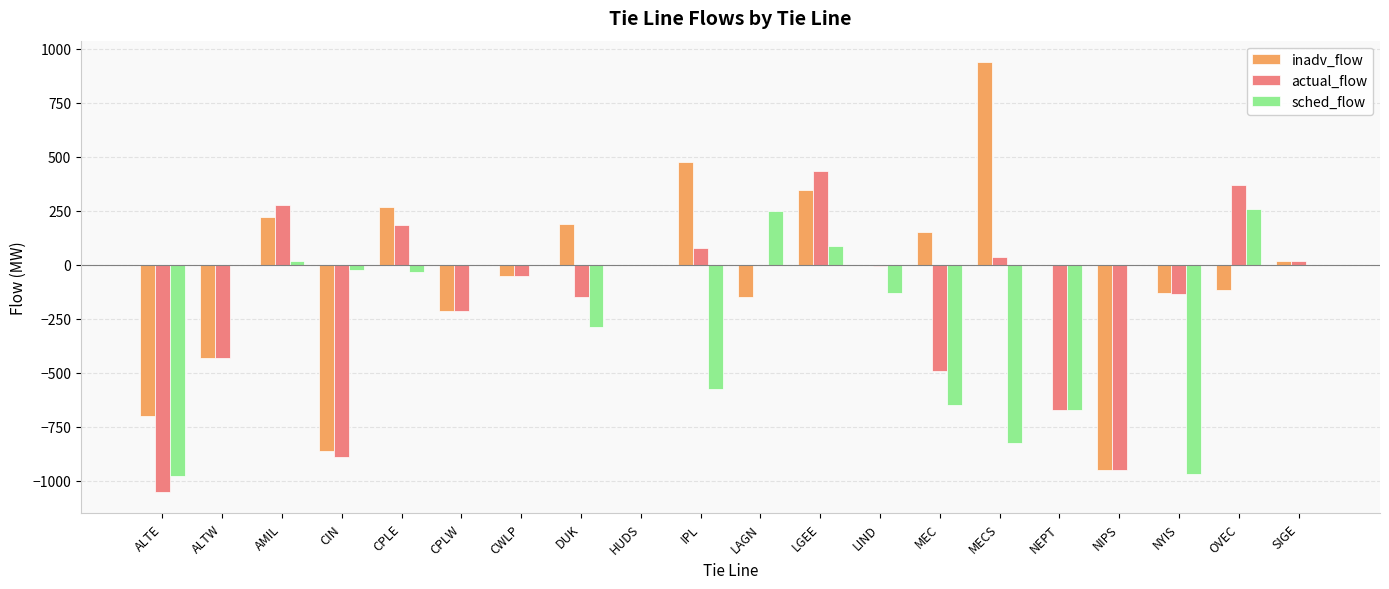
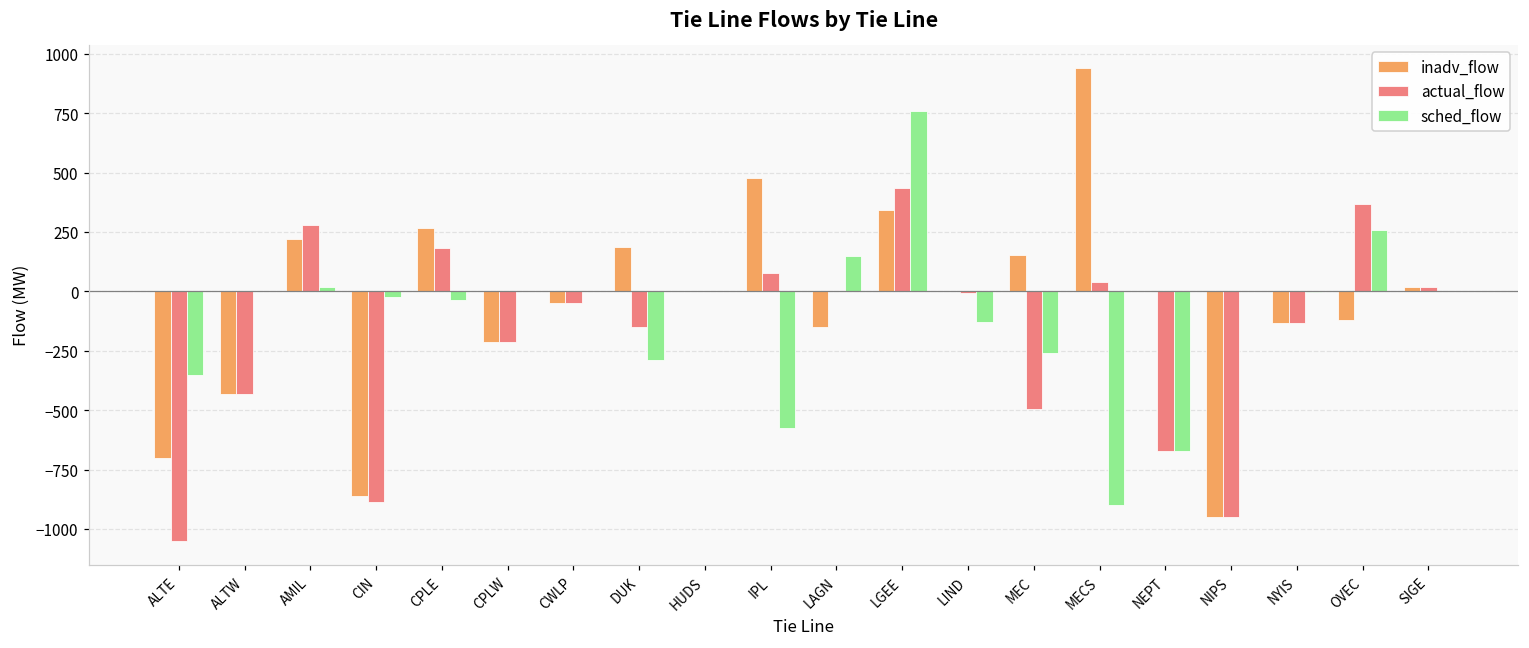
sched_flow, ALTE: -980 -> -350
sched_flow, LAGN: 250 -> 150
sched_flow, LGEE: 90 -> 760
sched_flow, MEC: -650 -> -260
sched_flow, MECS: -830 -> -900
sched_flow, NYIS: -970 -> 0
